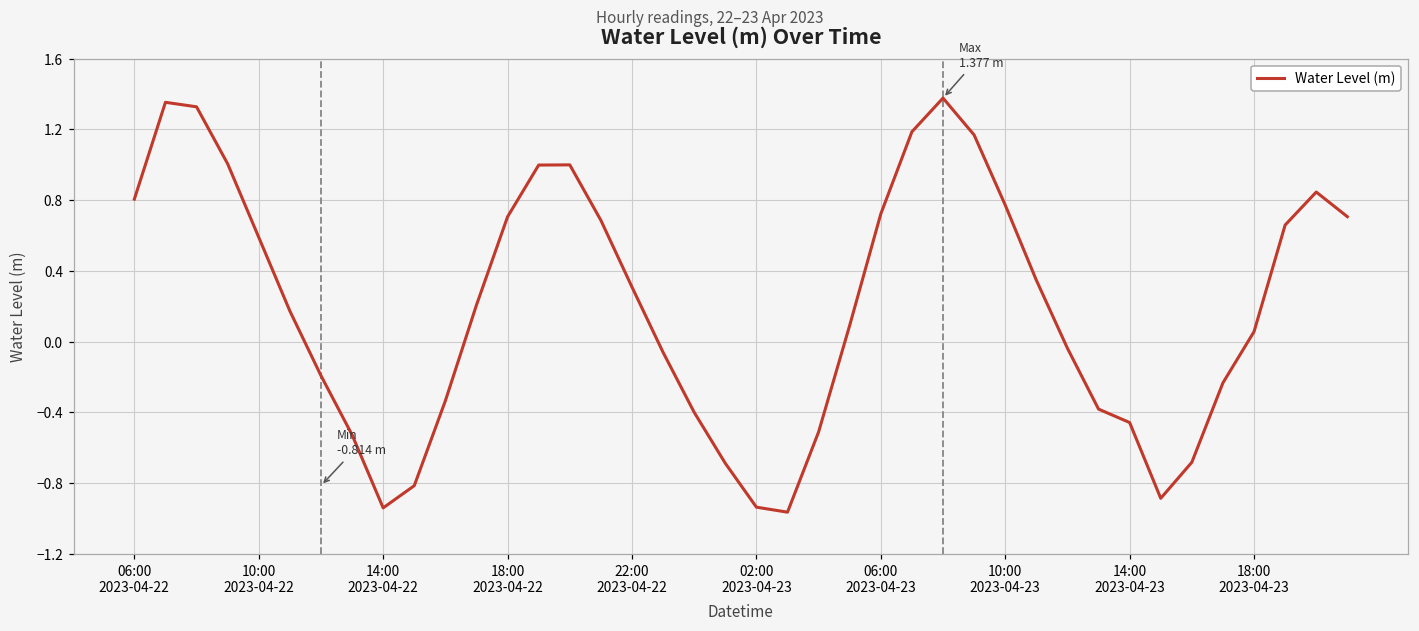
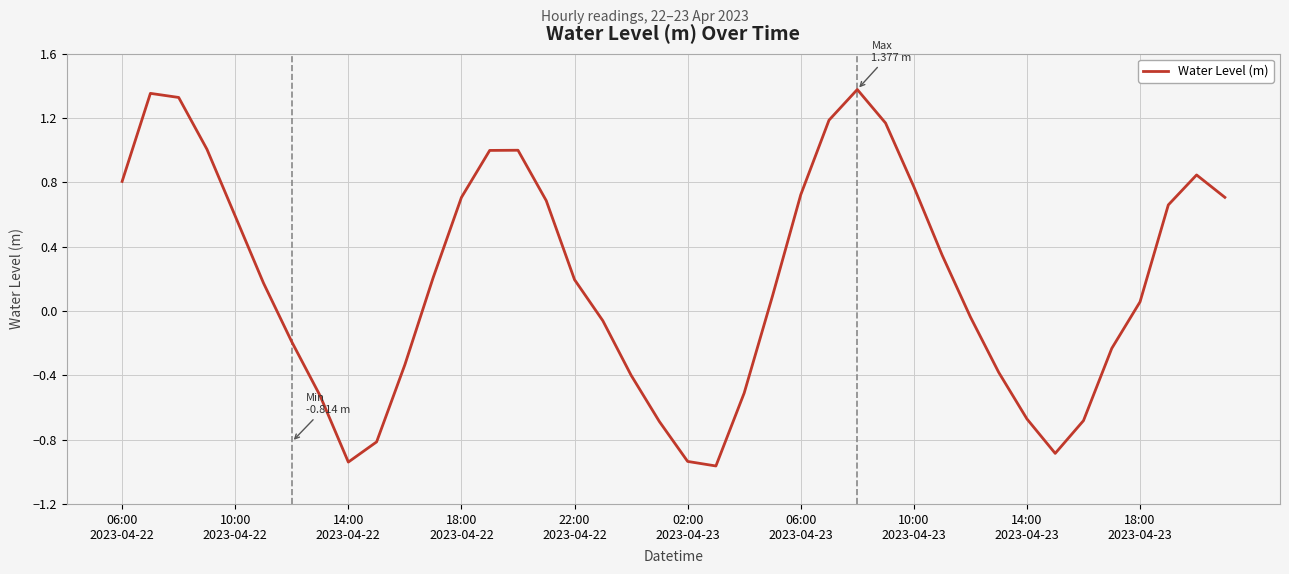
22:00 2023-04-22: 0.31 -> 0.19
14:00 2023-04-23: -0.46 -> -0.67
